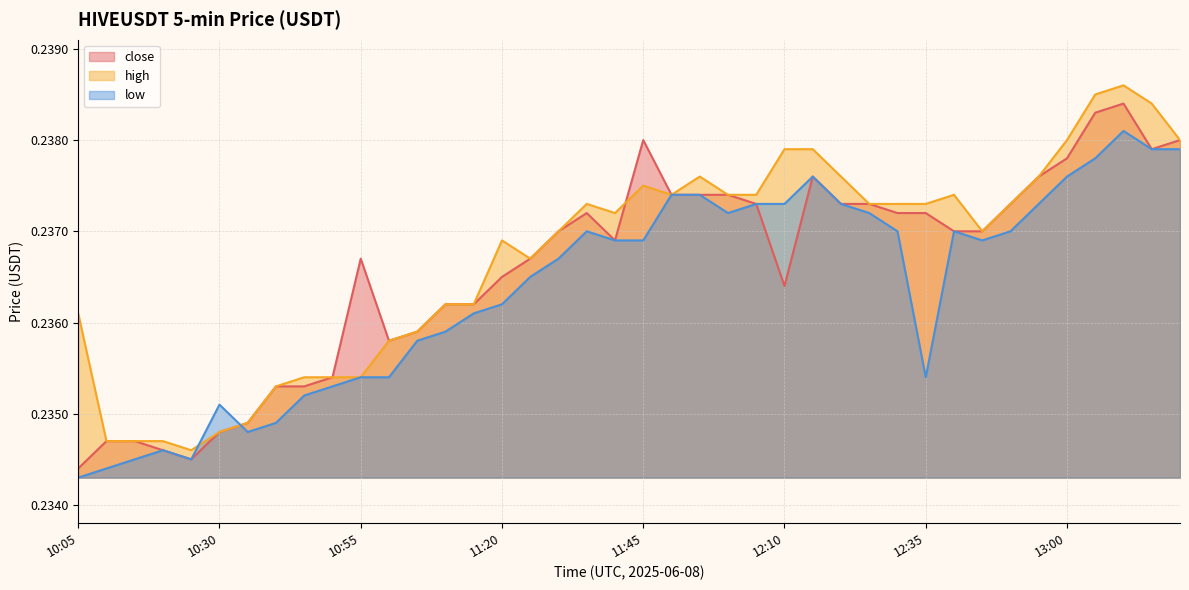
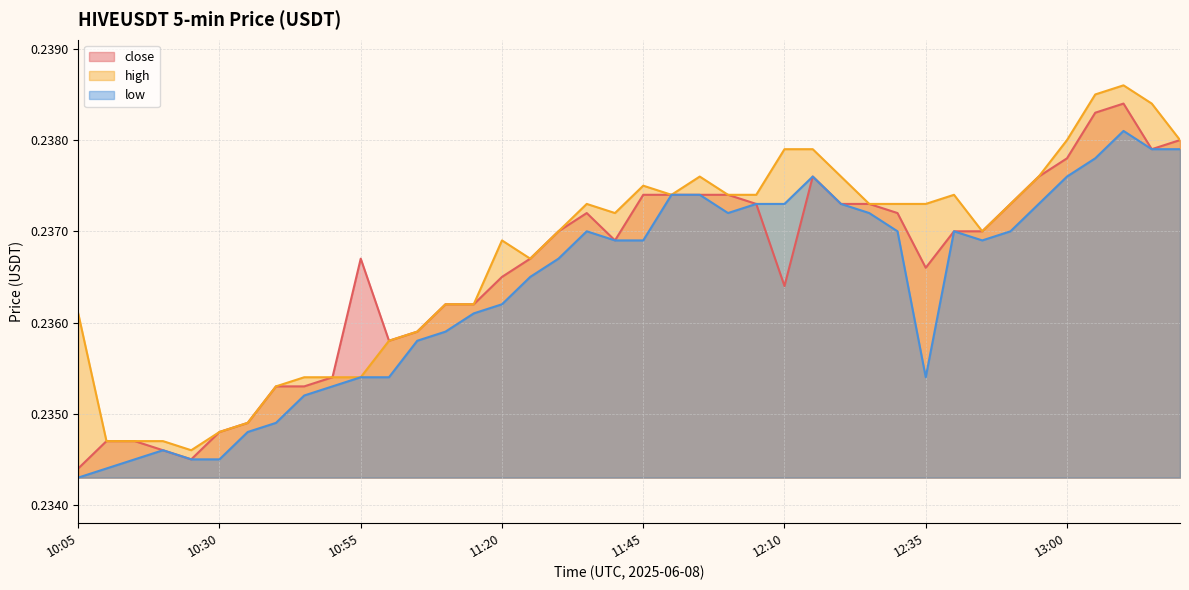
low, 10:30: 0.2351 -> 0.2345
close, 11:45: 0.2380 -> 0.2374
close, 12:35: 0.2372 -> 0.2366
